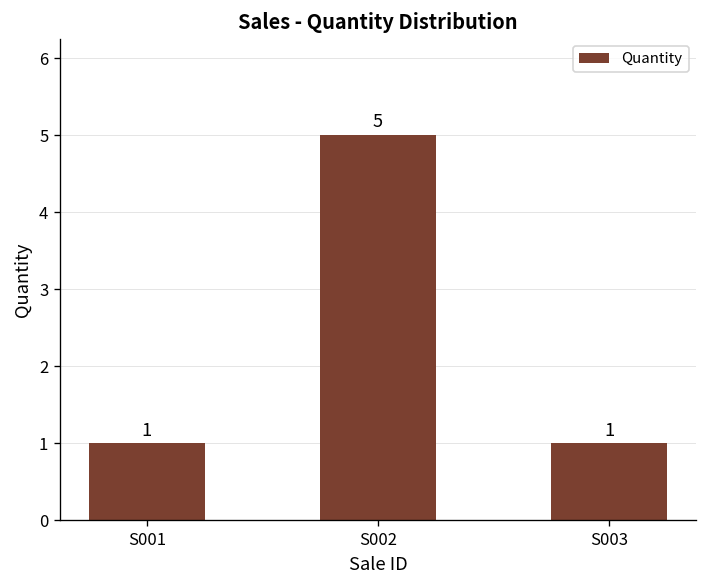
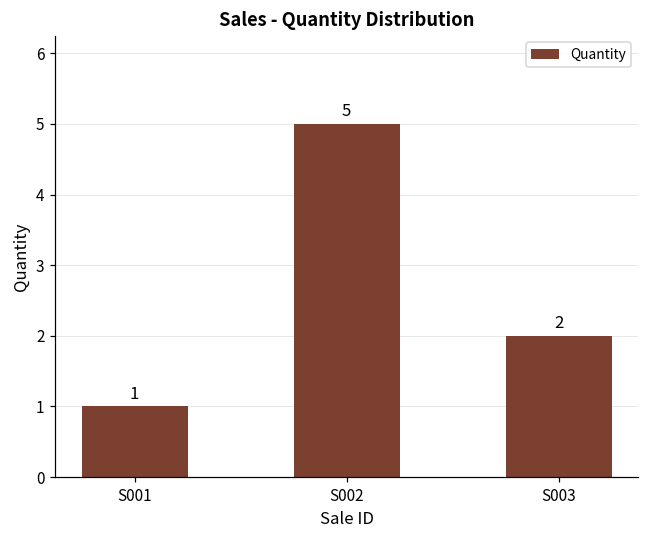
S003: 1 -> 2
